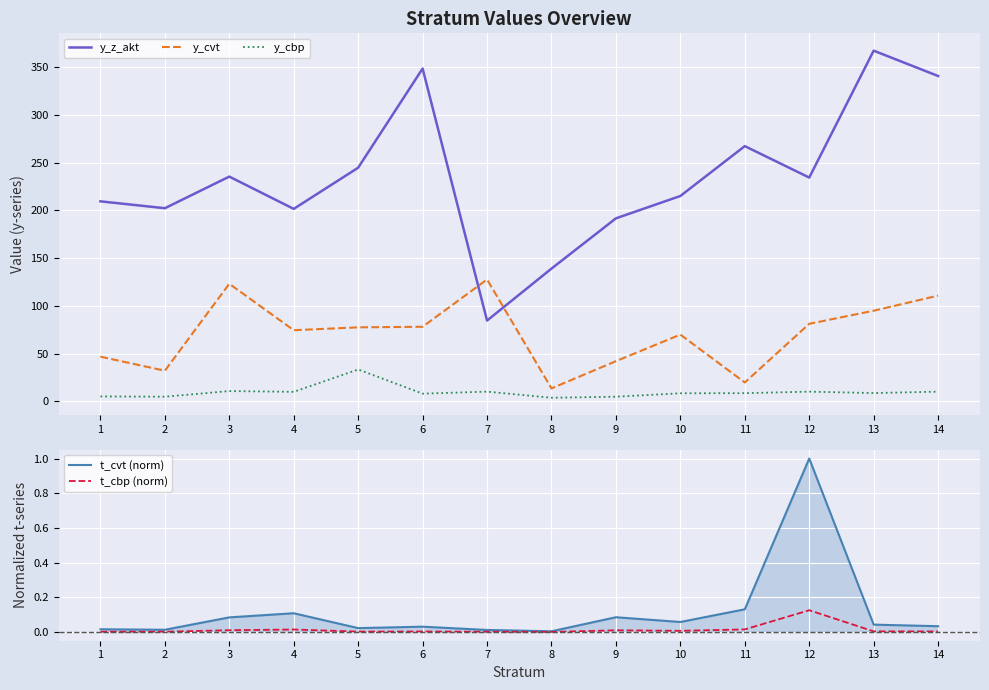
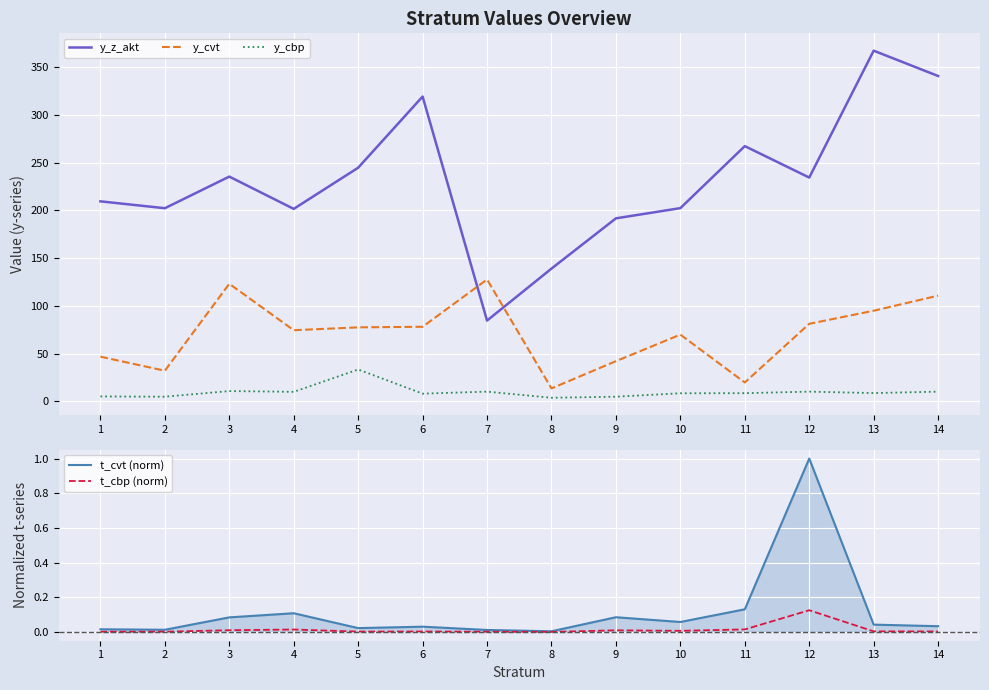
Stratum Values Overview, y_z_akt, 6: 350 -> 320
Stratum Values Overview, y_z_akt, 10: 220 -> 200
